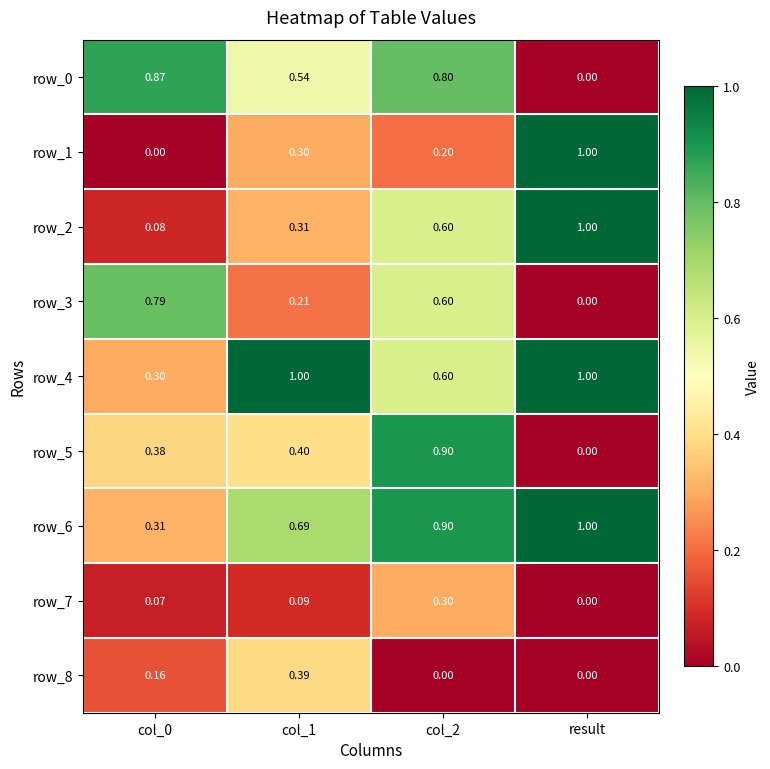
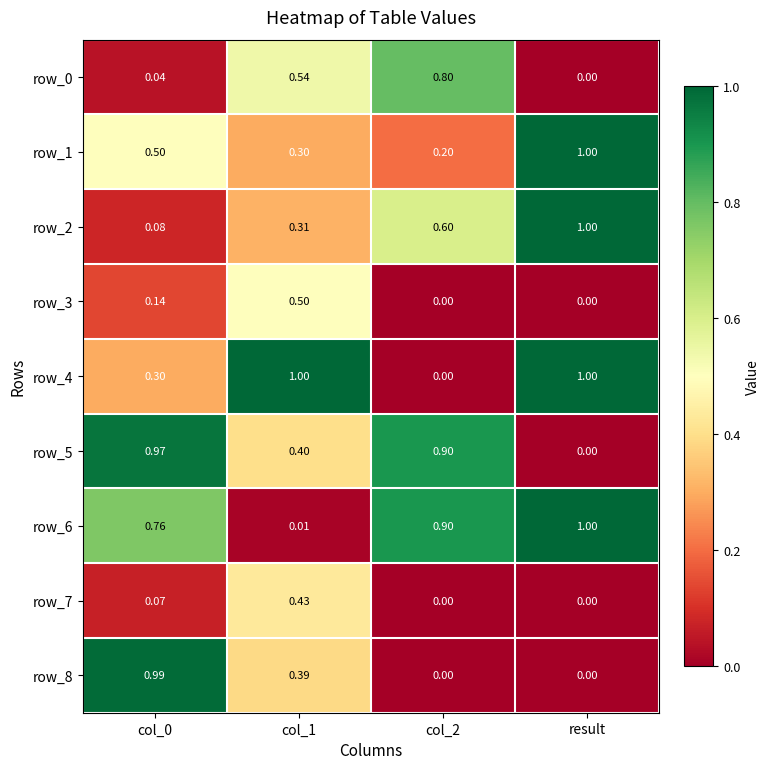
row_0, col_0: 0.87 -> 0.04
row_1, col_0: 0.00 -> 0.50
row_3, col_0: 0.79 -> 0.14
row_3, col_1: 0.21 -> 0.50
row_3, col_2: 0.60 -> 0.00
row_4, col_2: 0.60 -> 0.00
row_5, col_0: 0.38 -> 0.97
row_6, col_0: 0.31 -> 0.76
row_6, col_1: 0.69 -> 0.01
row_7, col_1: 0.09 -> 0.43
row_7, col_2: 0.30 -> 0.00
row_8, col_0: 0.16 -> 0.99
